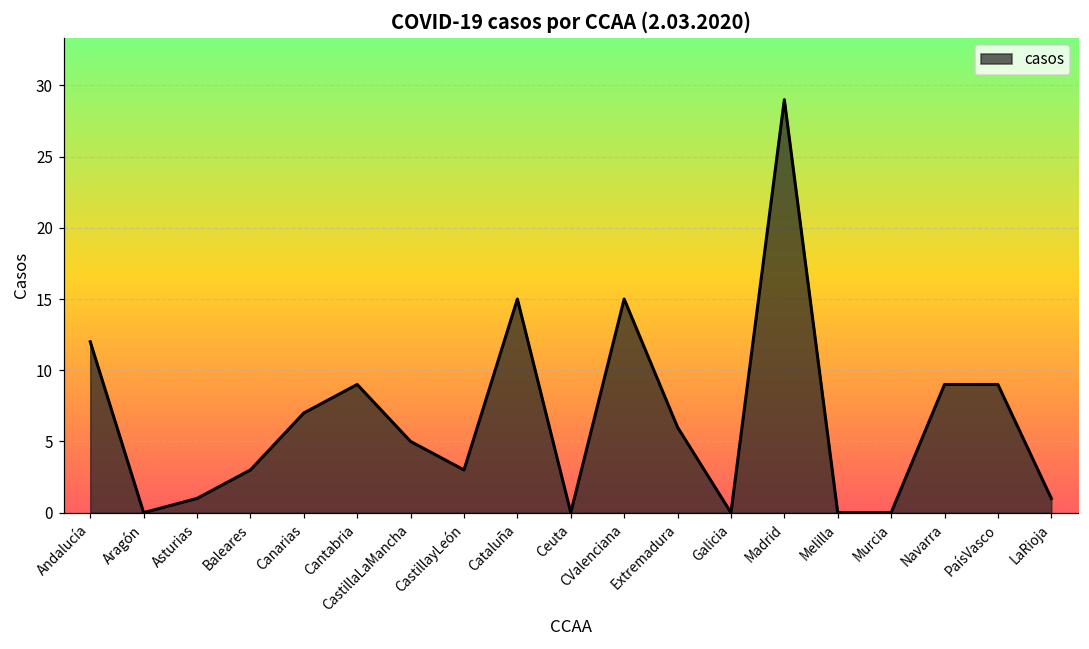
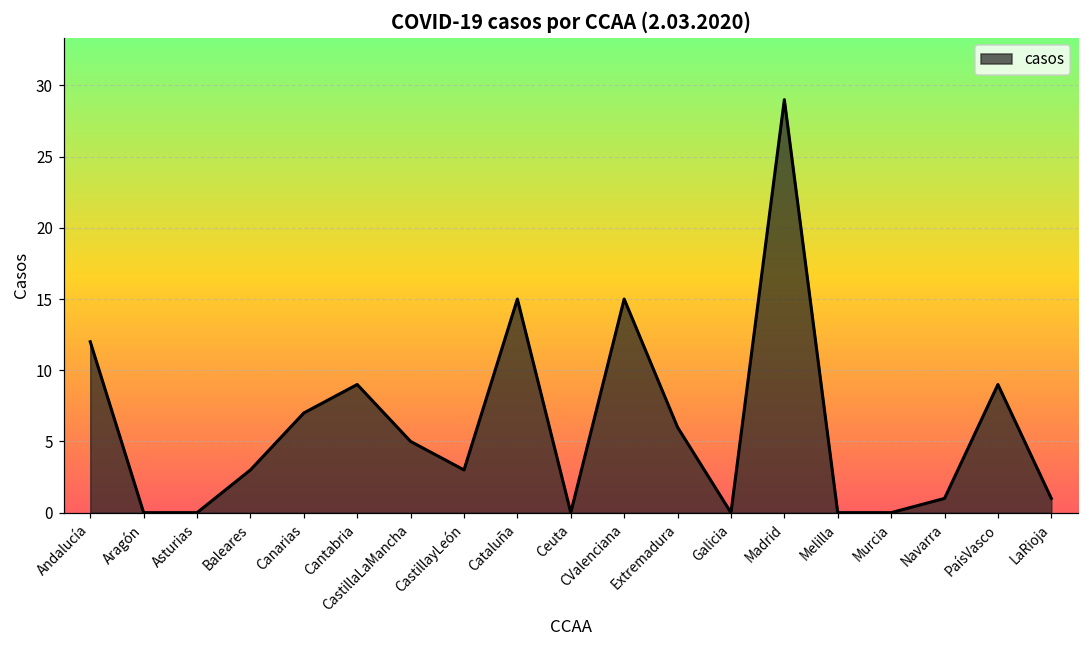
Asturias: 1 -> 0
Navarra: 9 -> 1
